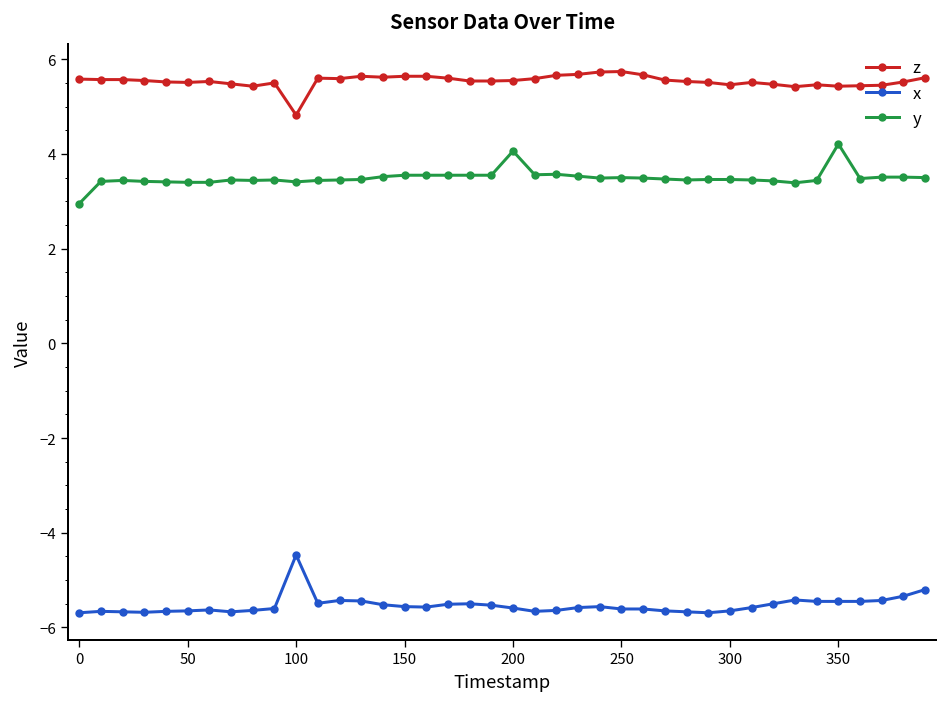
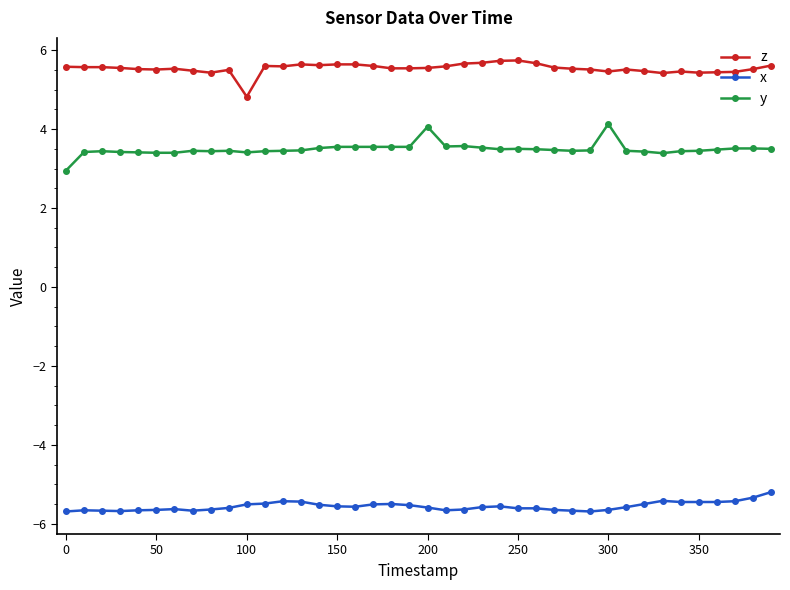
x, 100: -4.5 -> -5.5
y, 300: 3.5 -> 4.1
y, 350: 4.2 -> 3.5
